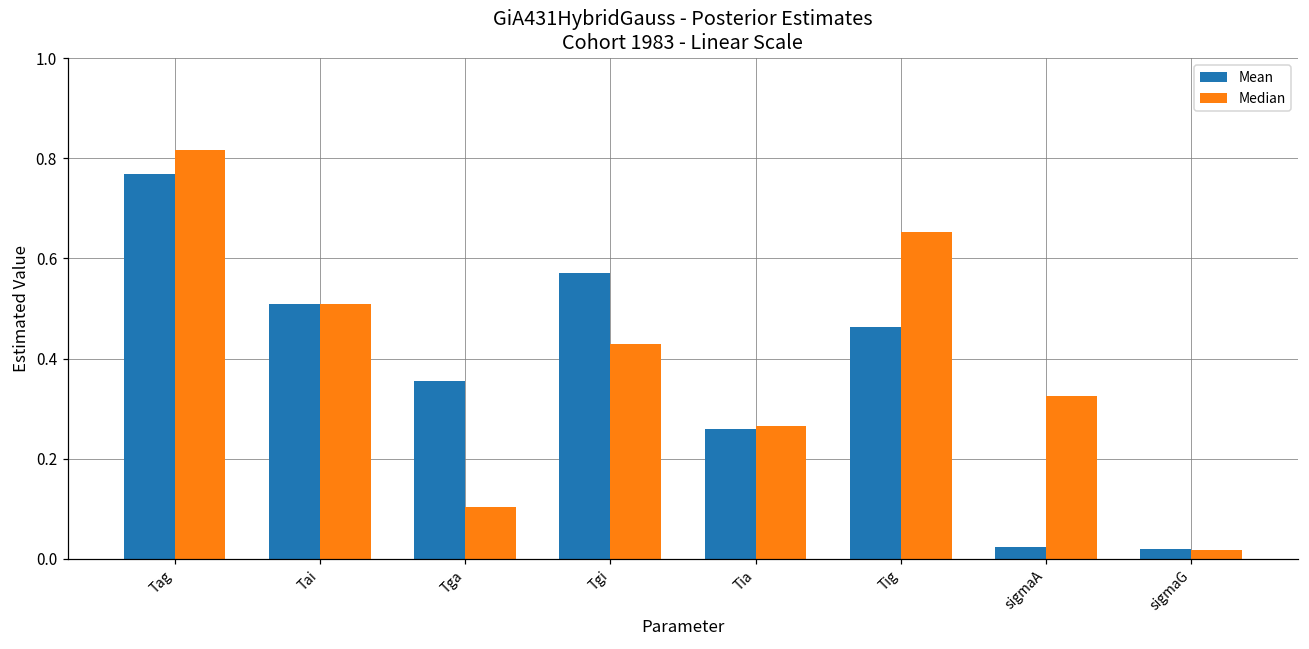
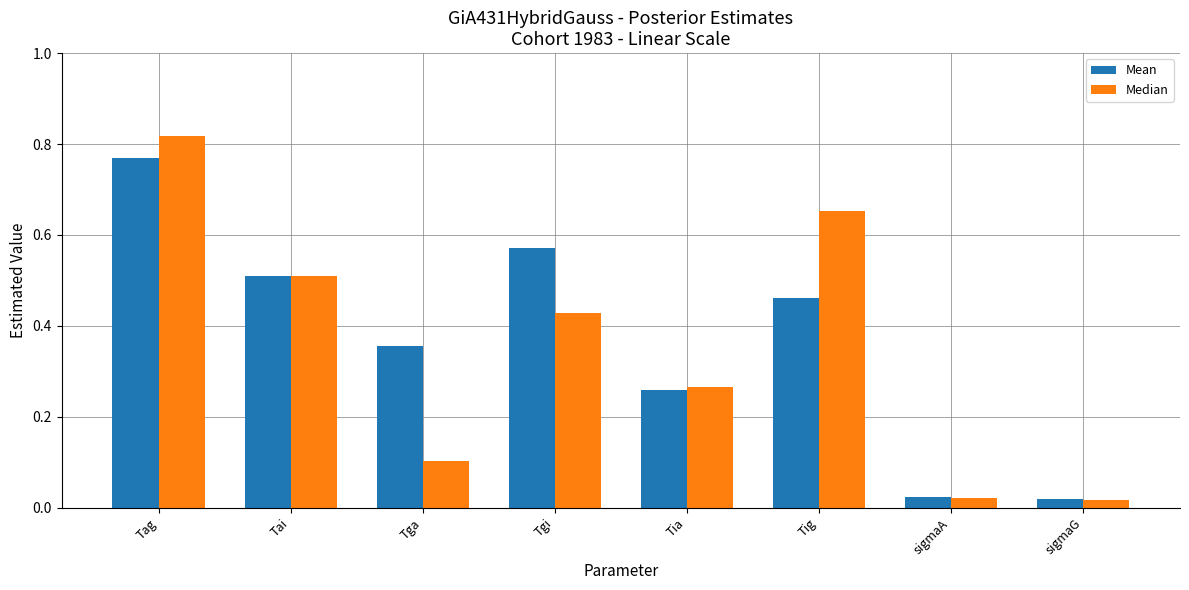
Median, sigmaA: 0.33 -> 0.02
